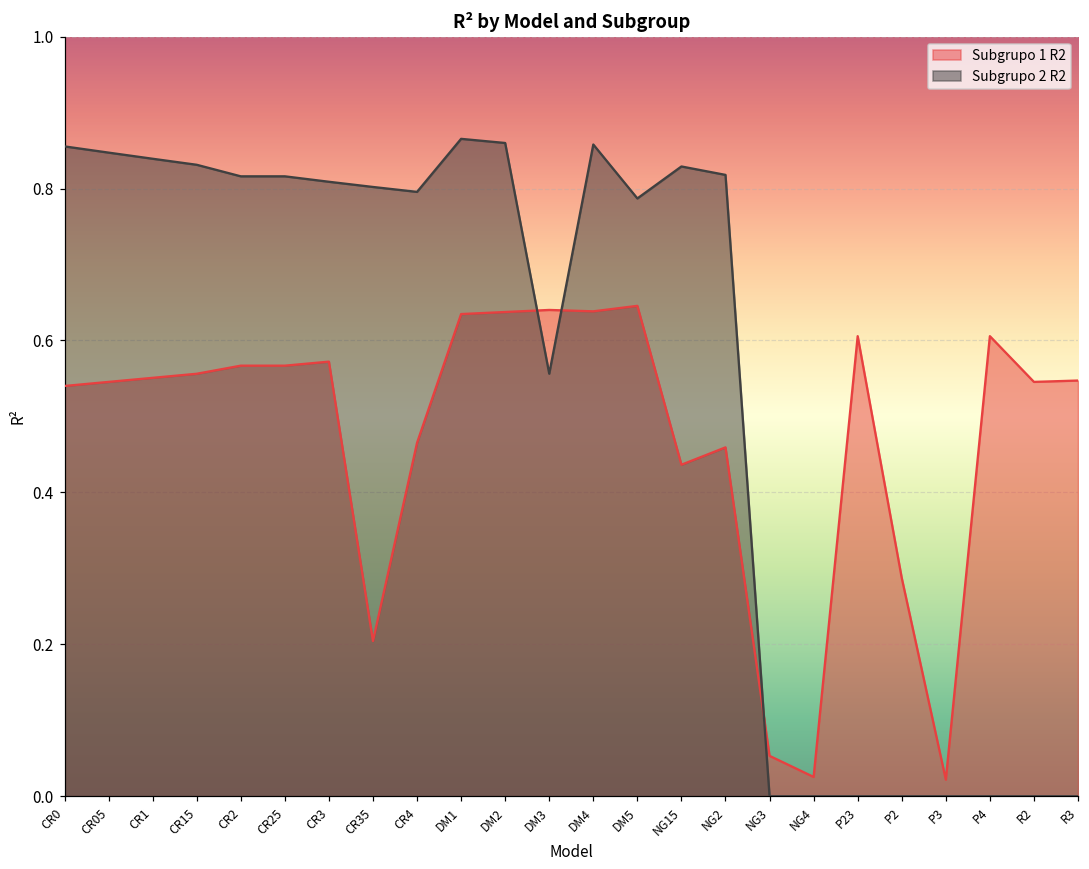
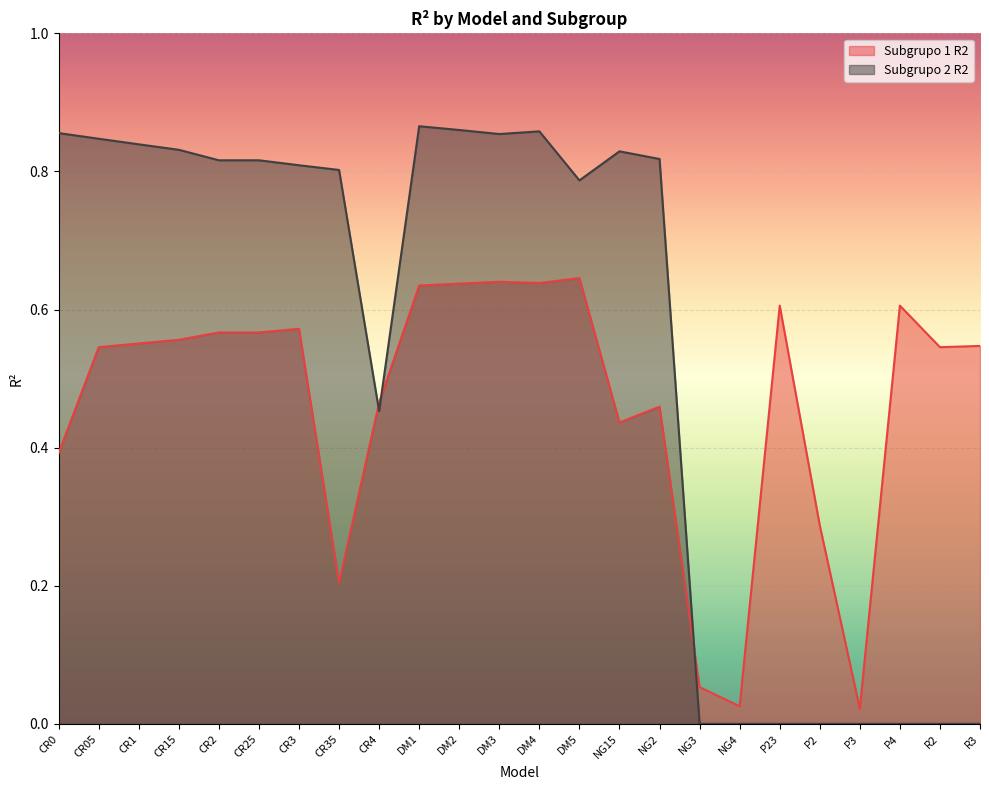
Subgrupo 1 R2, CR0: 0.54 -> 0.39
Subgrupo 2 R2, CR4: 0.80 -> 0.45
Subgrupo 2 R2, DM3: 0.56 -> 0.85
